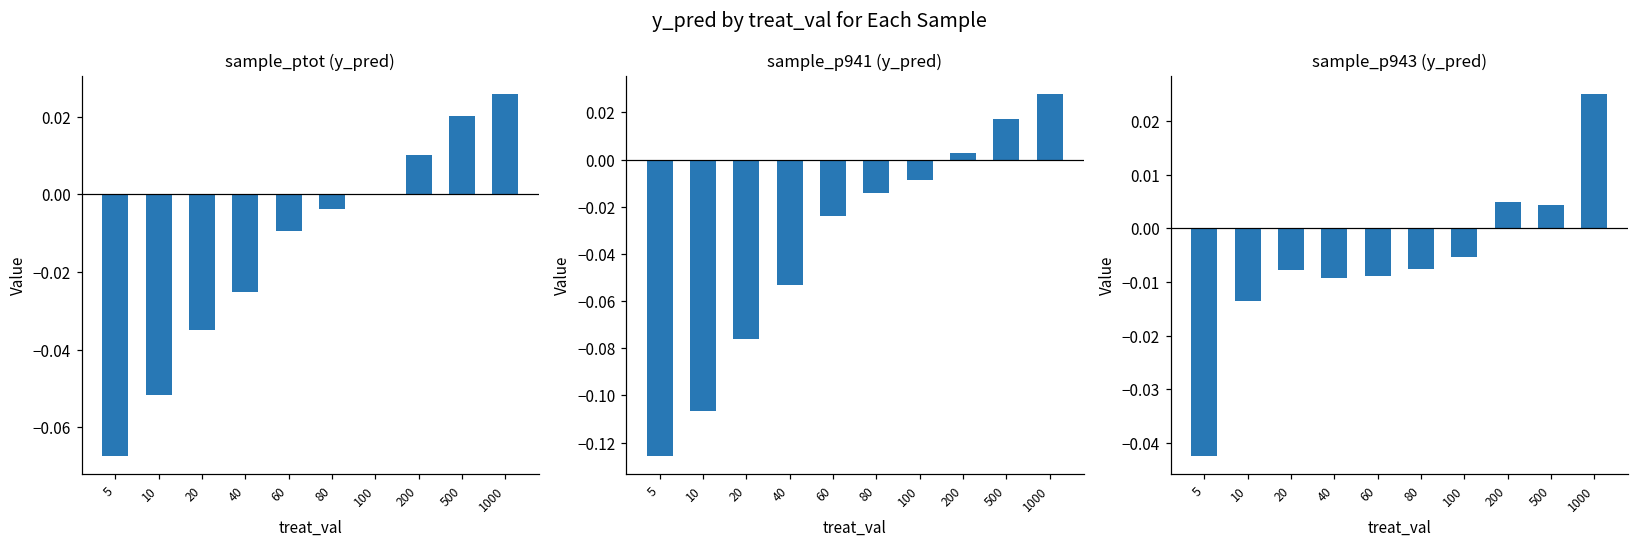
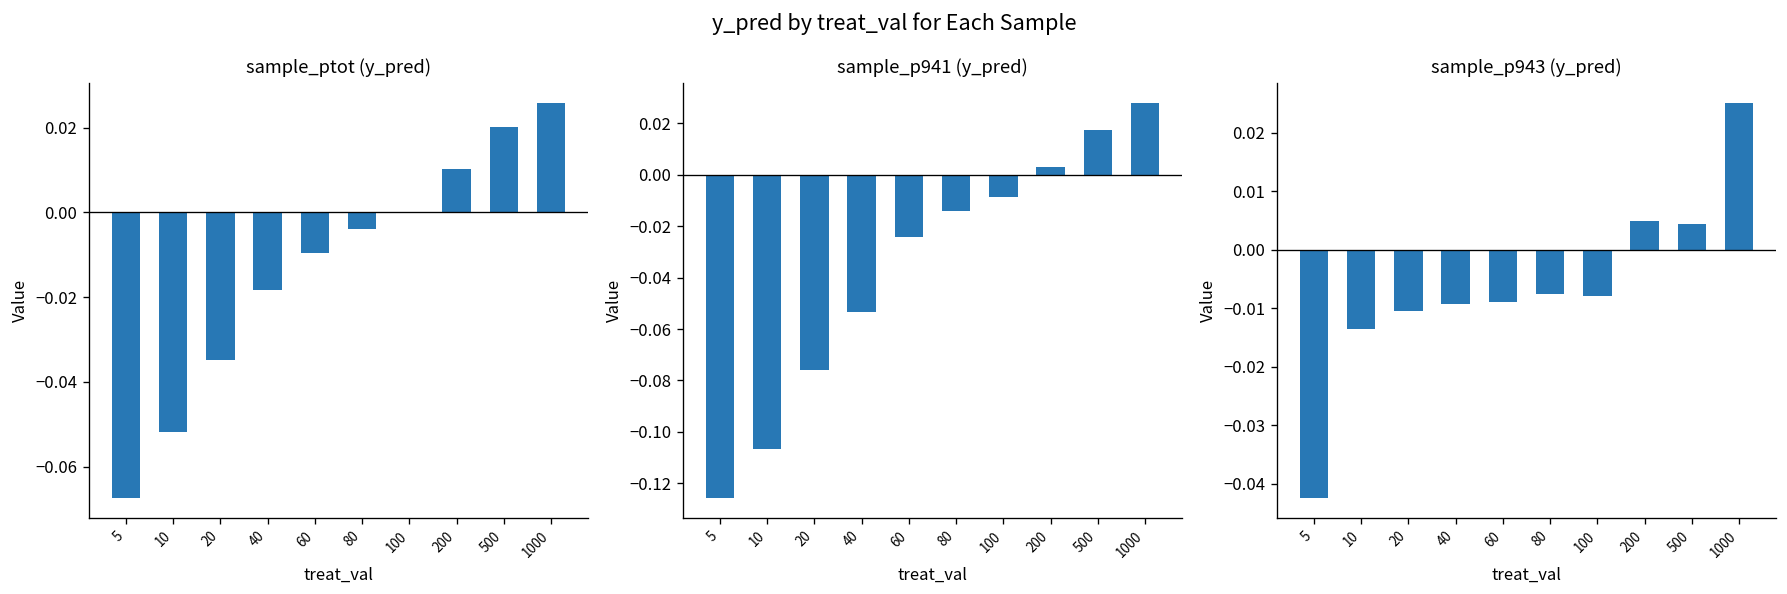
sample_ptot (y_pred), 40: -0.025 -> -0.018
sample_p943 (y_pred), 20: -0.008 -> -0.011
sample_p943 (y_pred), 100: -0.005 -> -0.008
